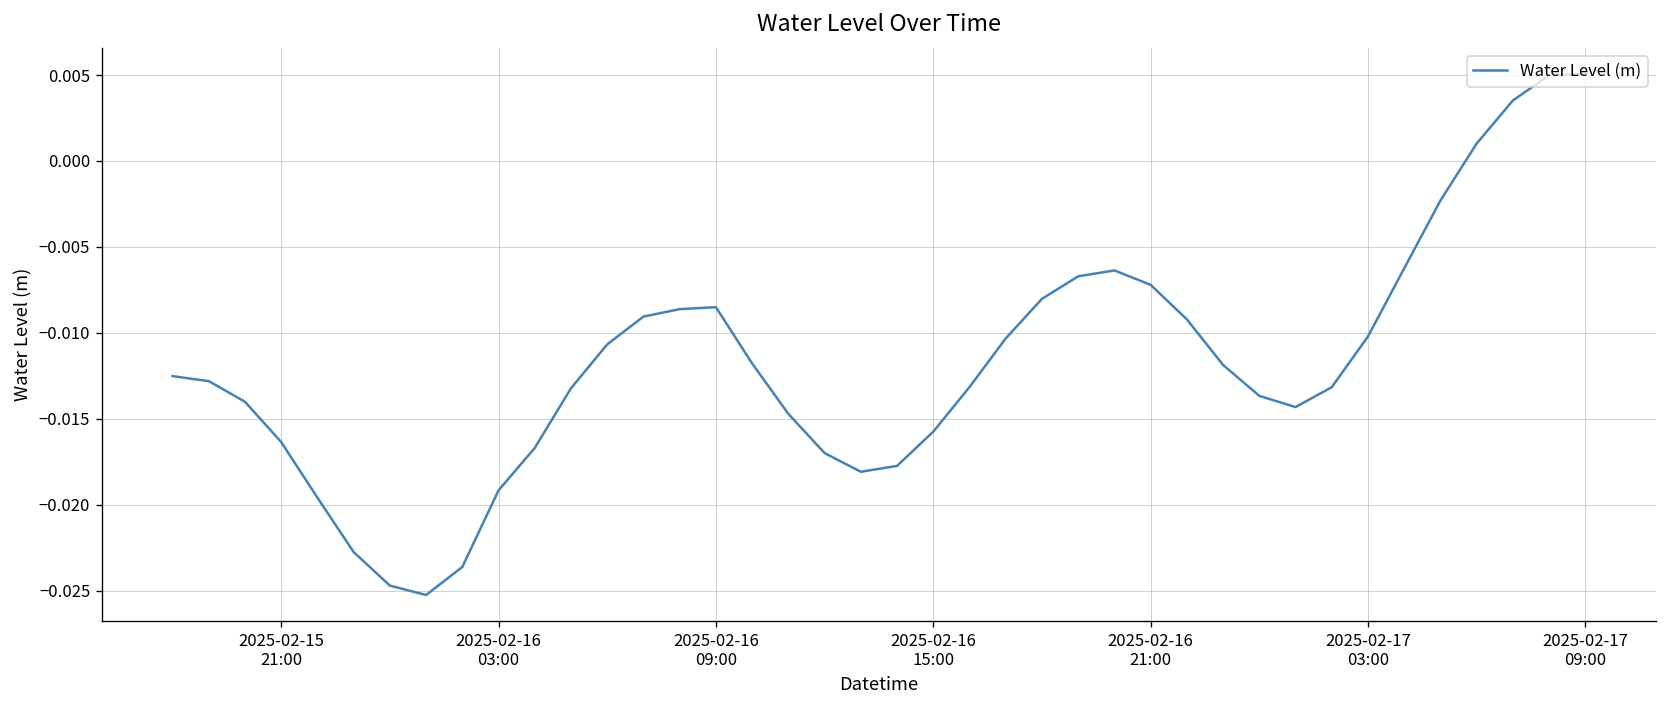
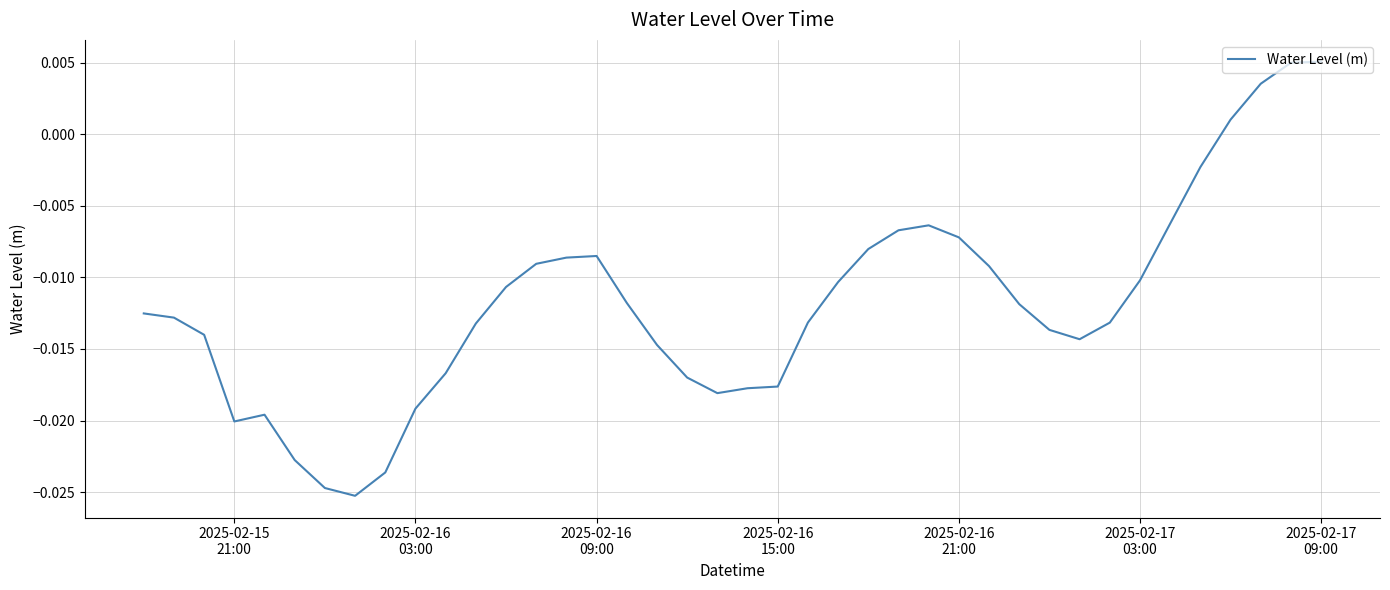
2025-02-15 21:00: -0.0164 -> -0.0201
2025-02-16 15:00: -0.0157 -> -0.0176
